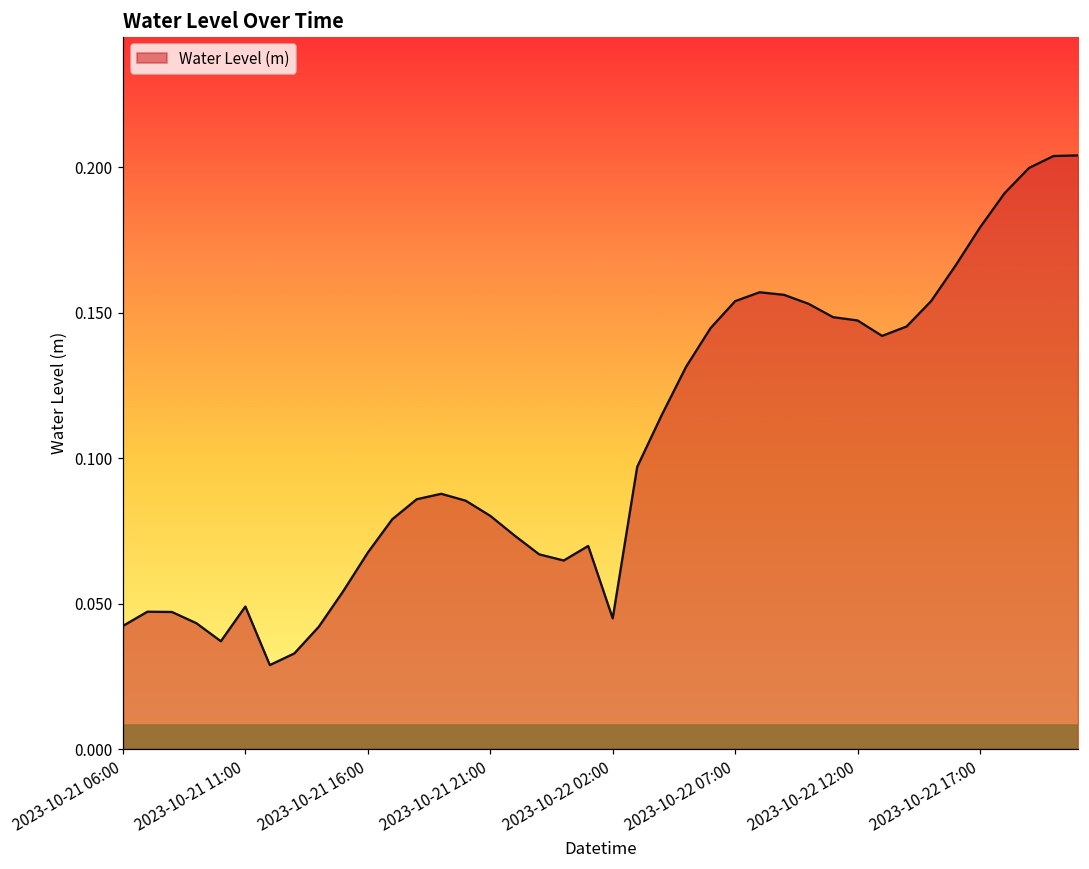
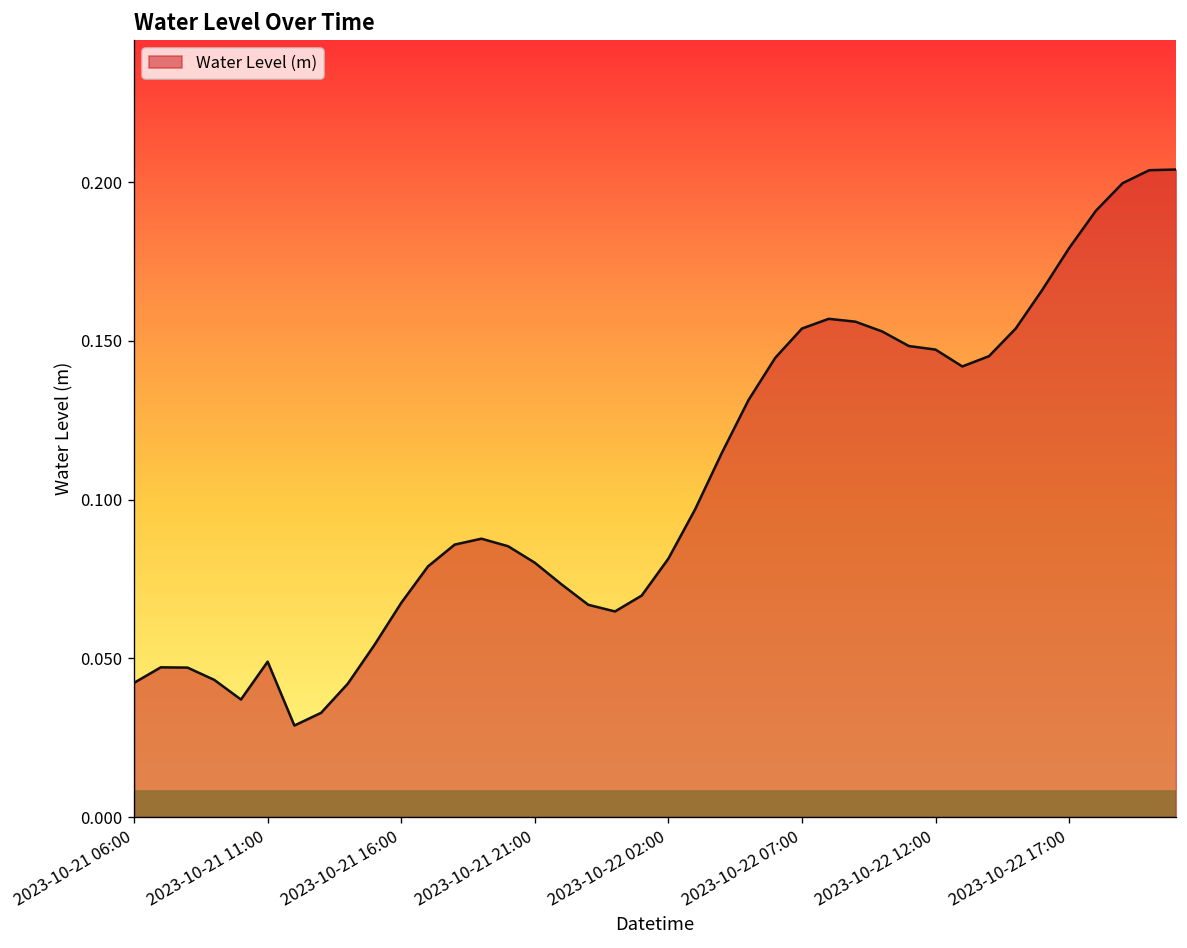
2023-10-22 02:00: 0.045 -> 0.081
